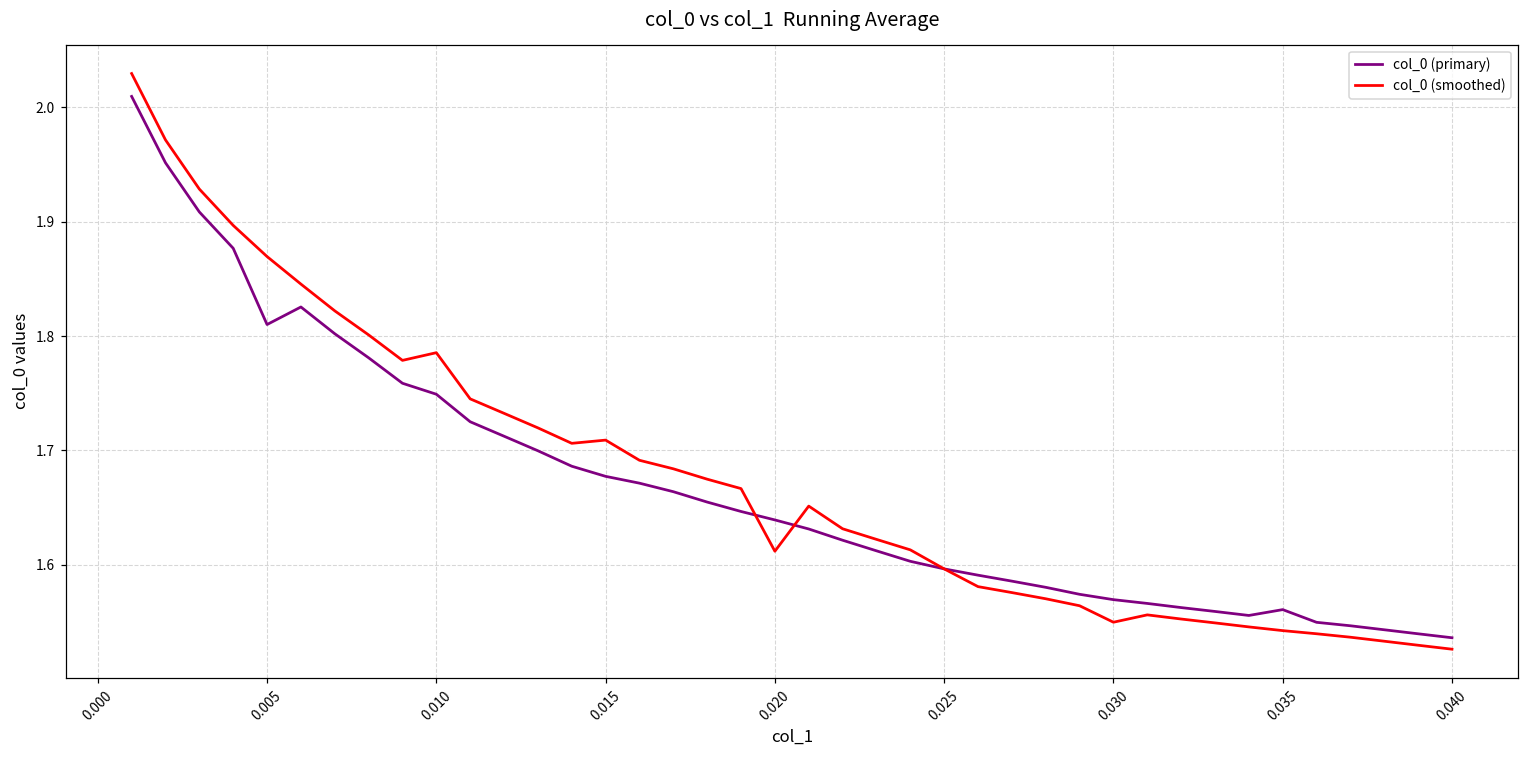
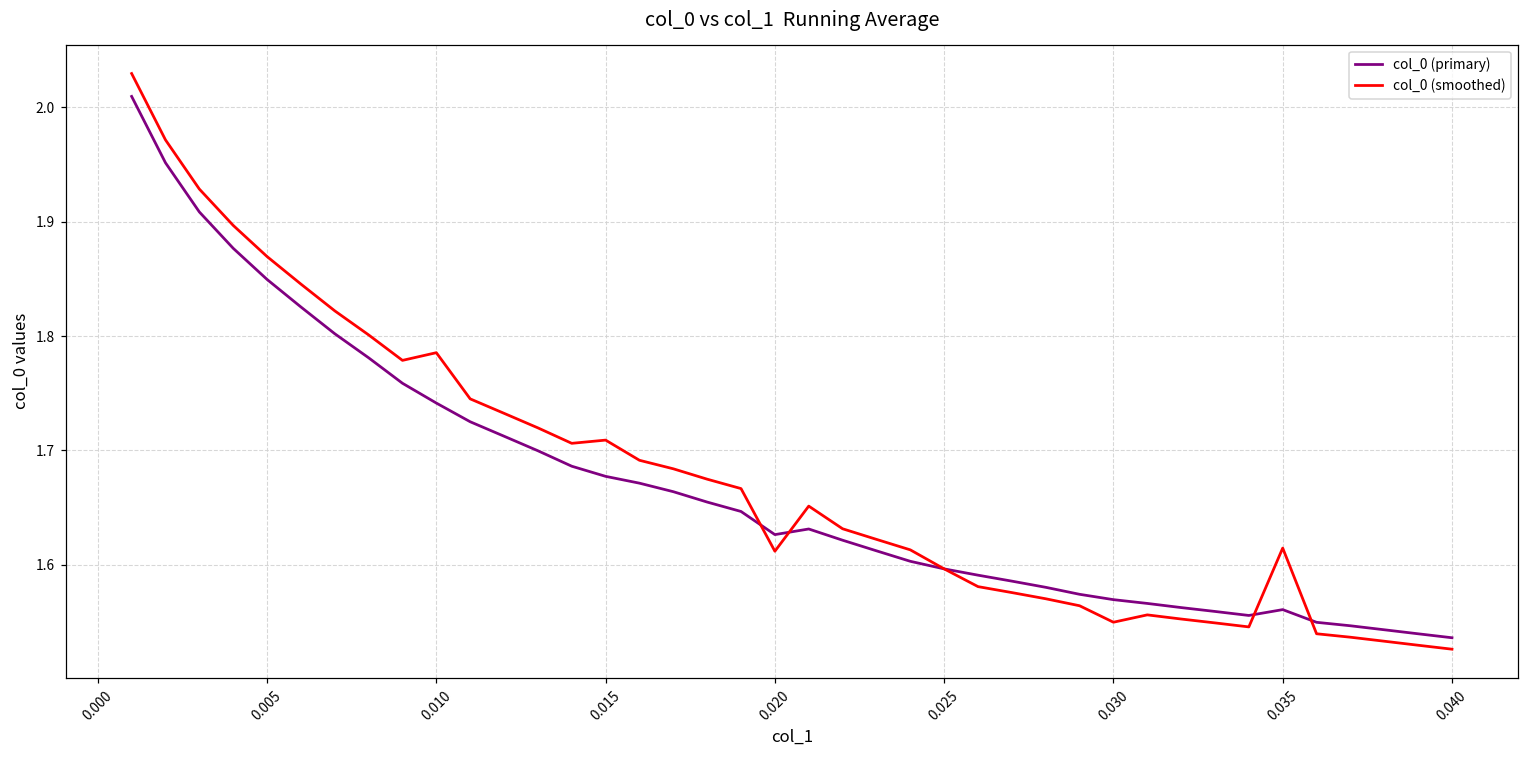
col_0 (primary), 0.005: 1.810 -> 1.849
col_0 (primary), 0.010: 1.749 -> 1.741
col_0 (primary), 0.020: 1.639 -> 1.626
col_0 (smoothed), 0.035: 1.543 -> 1.615
